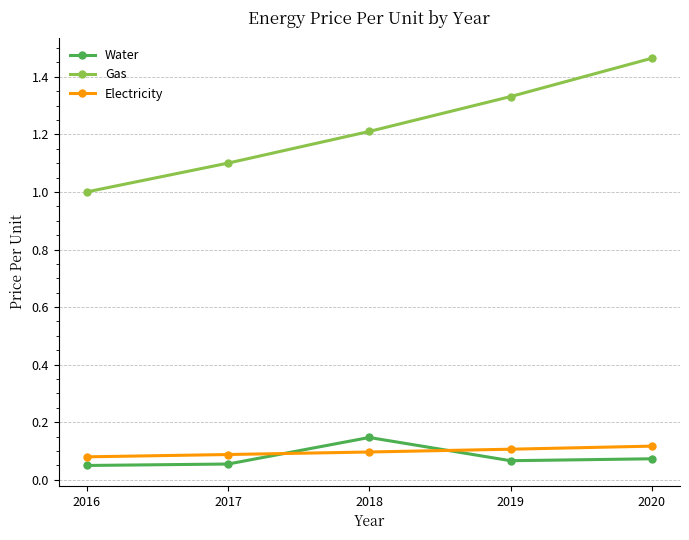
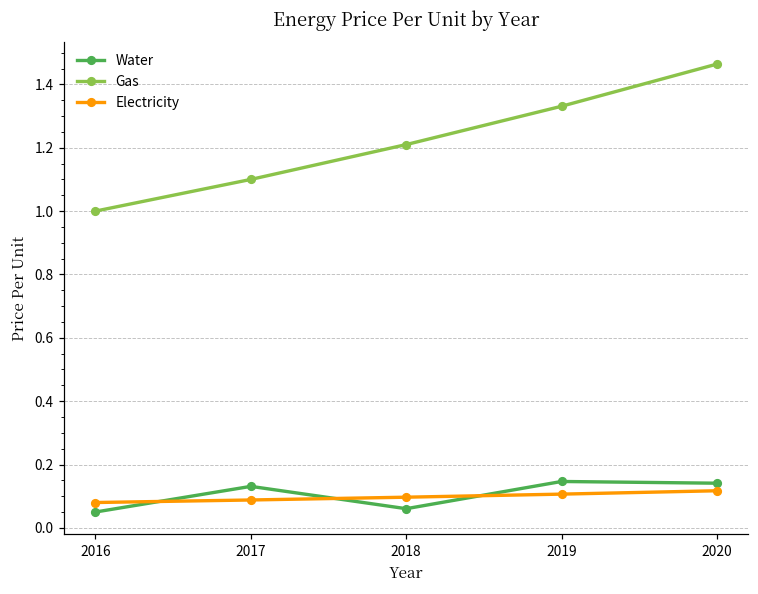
Water, 2017: 0.06 -> 0.13
Water, 2018: 0.15 -> 0.06
Water, 2019: 0.07 -> 0.15
Water, 2020: 0.07 -> 0.14
